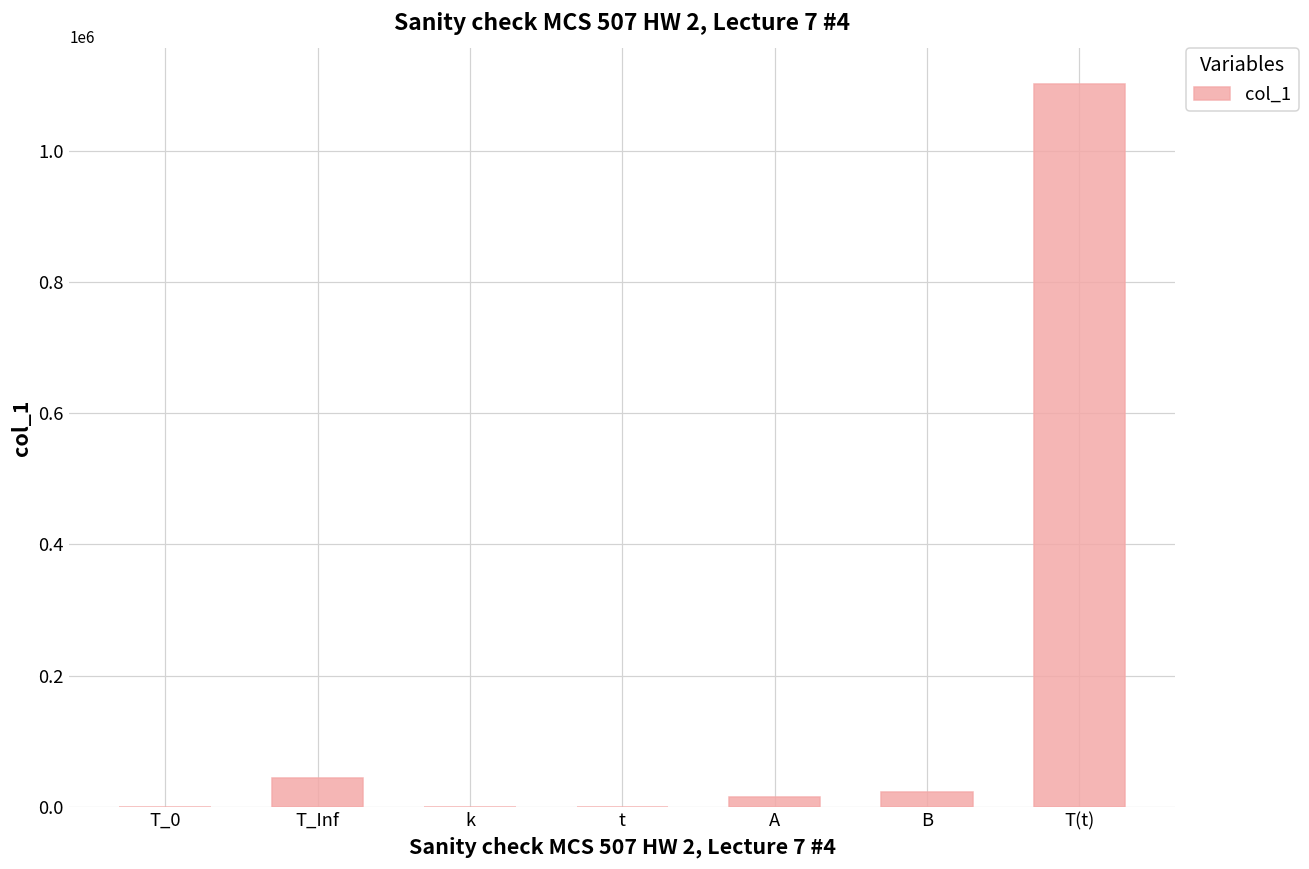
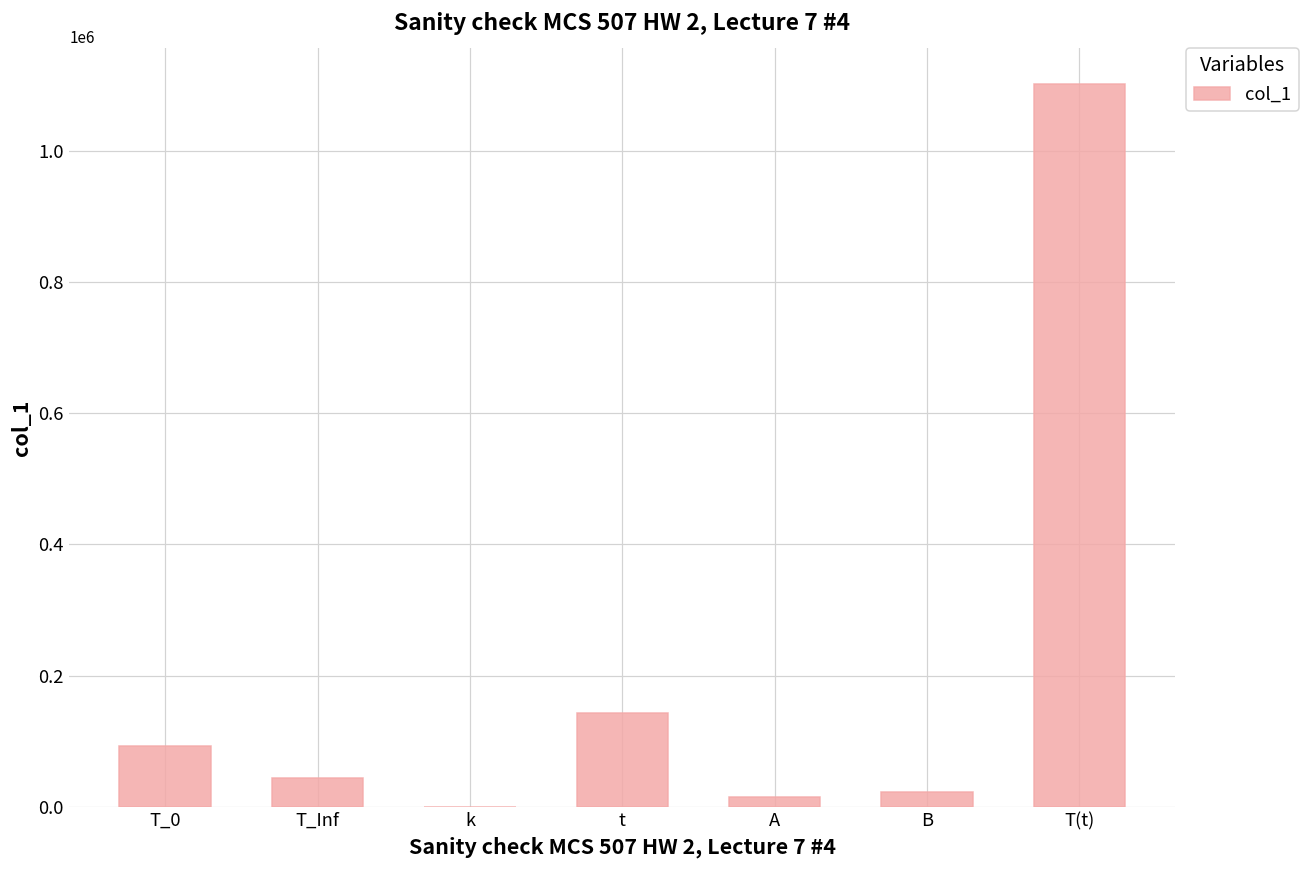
T_0: 0 -> 90000
t: 0 -> 140000
